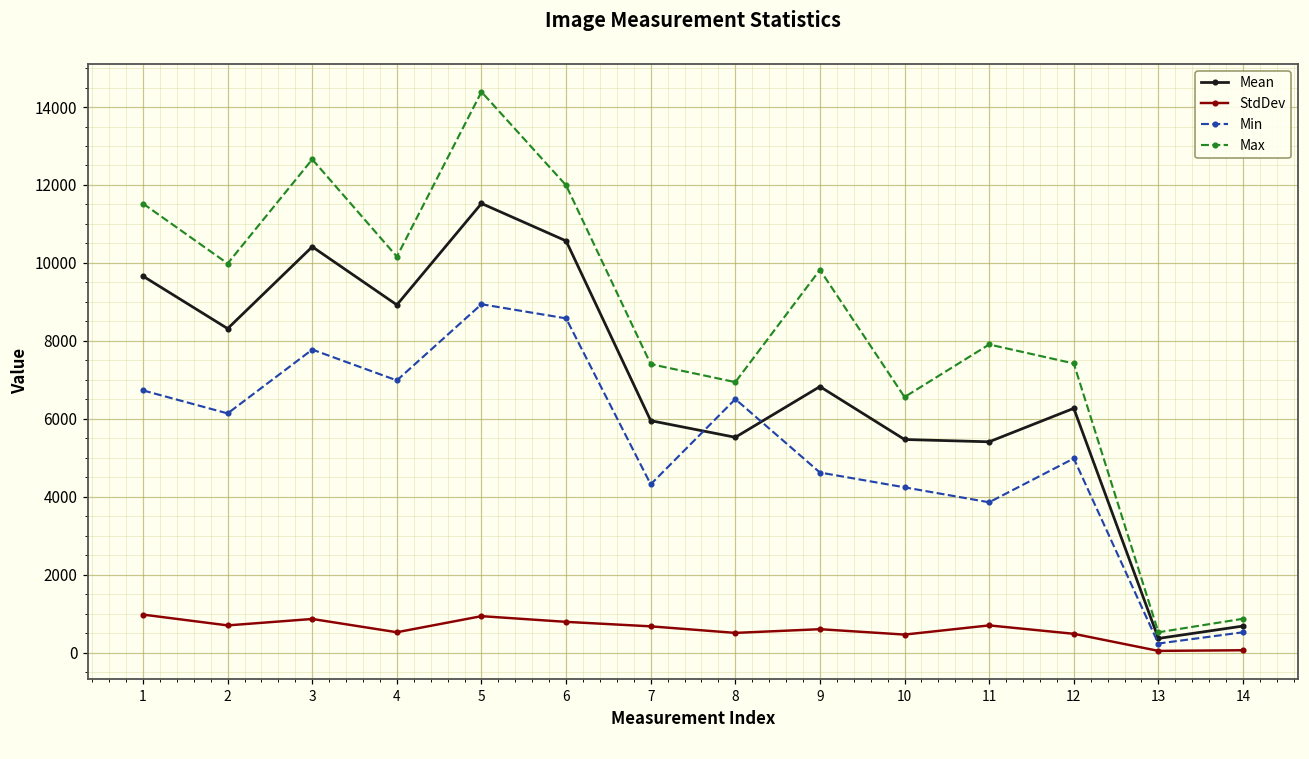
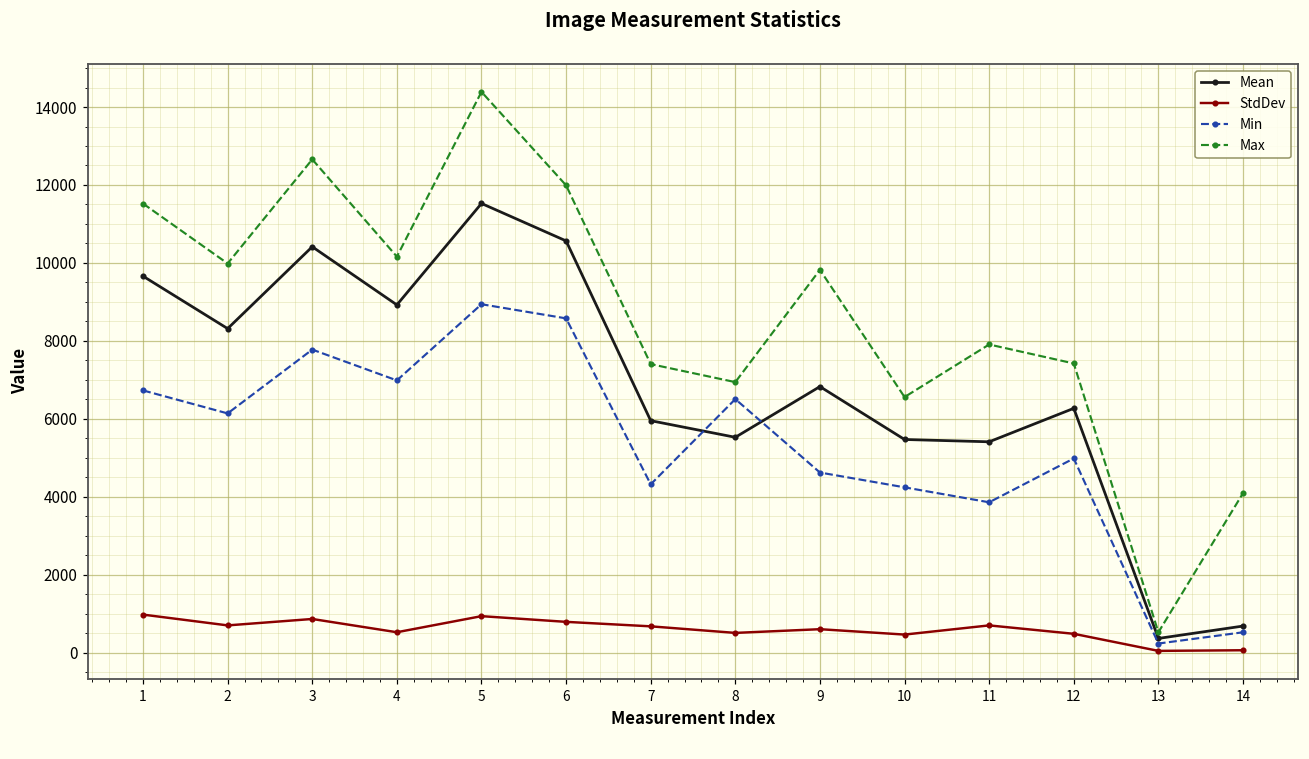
Max, 14: 900 -> 4100
